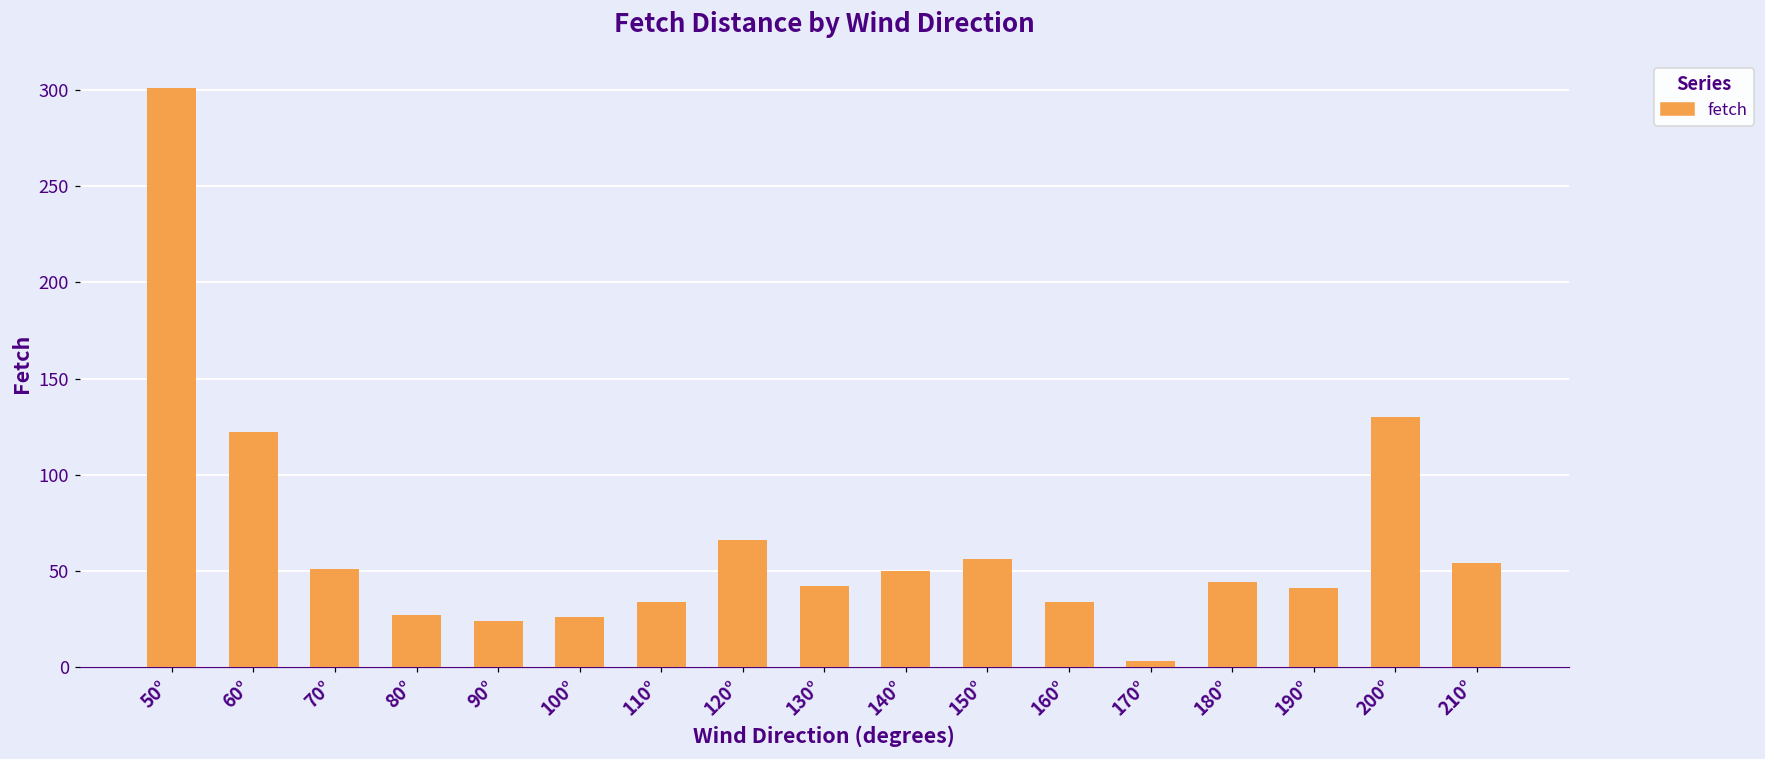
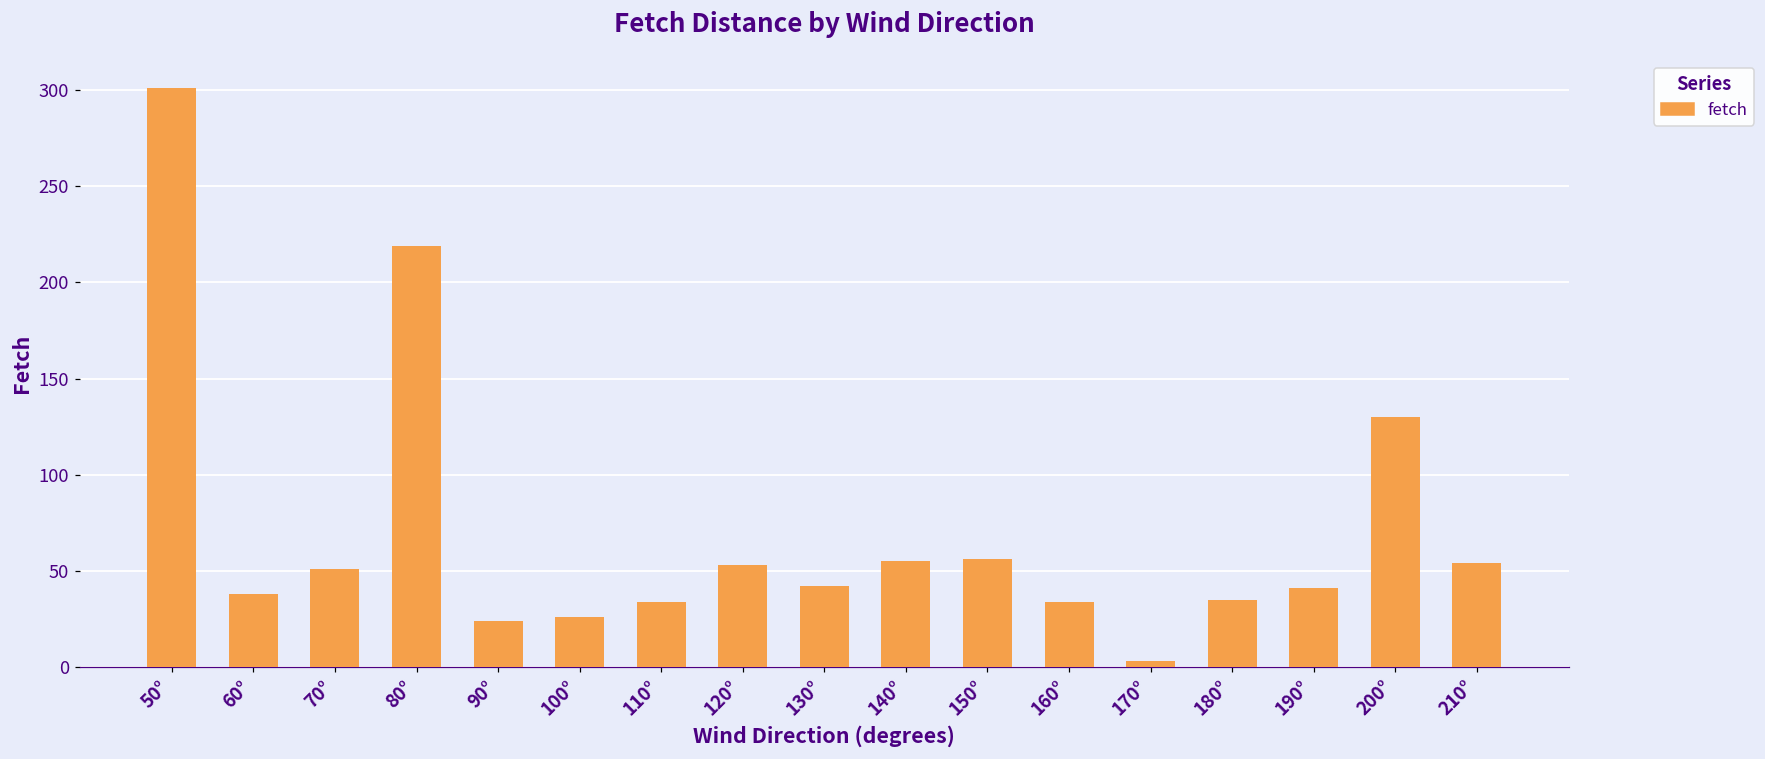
60°: 122 -> 38
80°: 27 -> 219
120°: 66 -> 53
140°: 50 -> 55
180°: 44 -> 35
